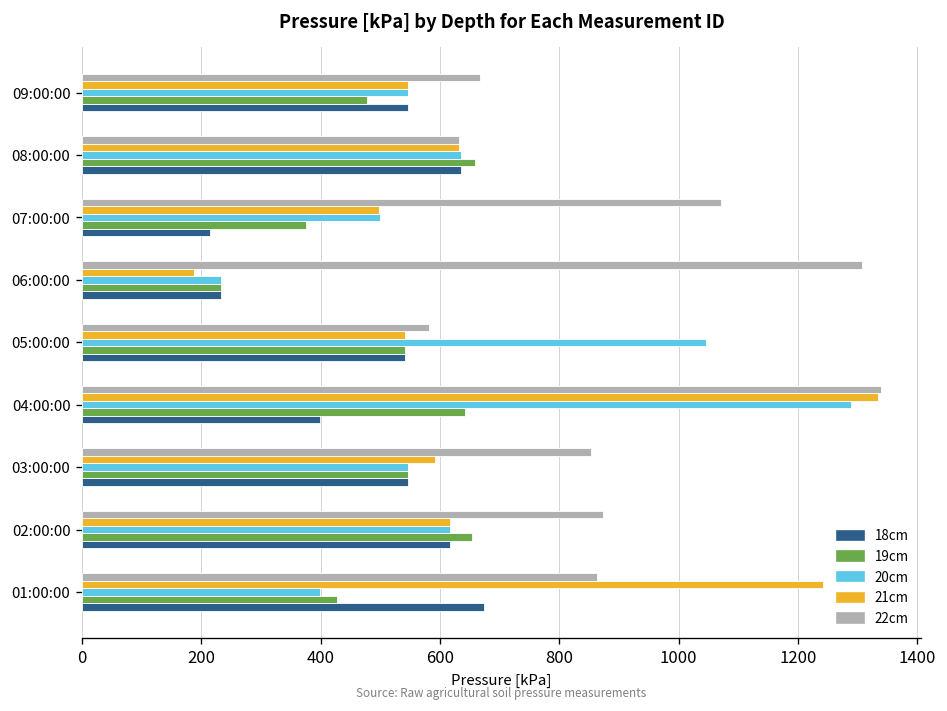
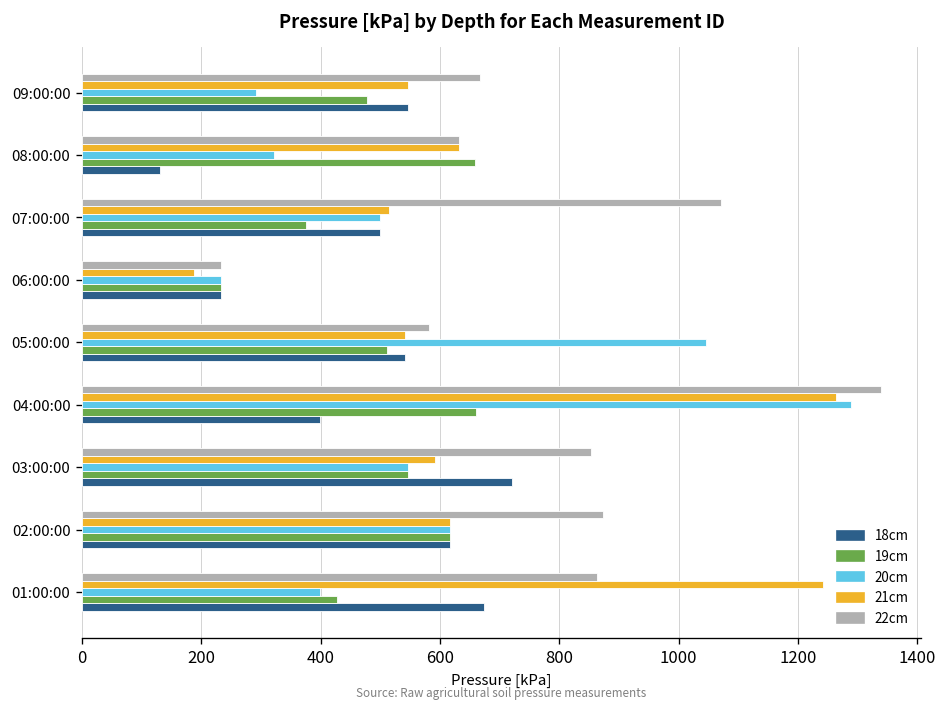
20cm, 09:00:00: 550 -> 290
20cm, 08:00:00: 640 -> 320
18cm, 08:00:00: 640 -> 130
21cm, 07:00:00: 500 -> 520
18cm, 07:00:00: 210 -> 500
22cm, 06:00:00: 1310 -> 230
19cm, 05:00:00: 540 -> 510
21cm, 04:00:00: 1330 -> 1260
19cm, 04:00:00: 640 -> 660
18cm, 03:00:00: 550 -> 720
19cm, 02:00:00: 650 -> 620
